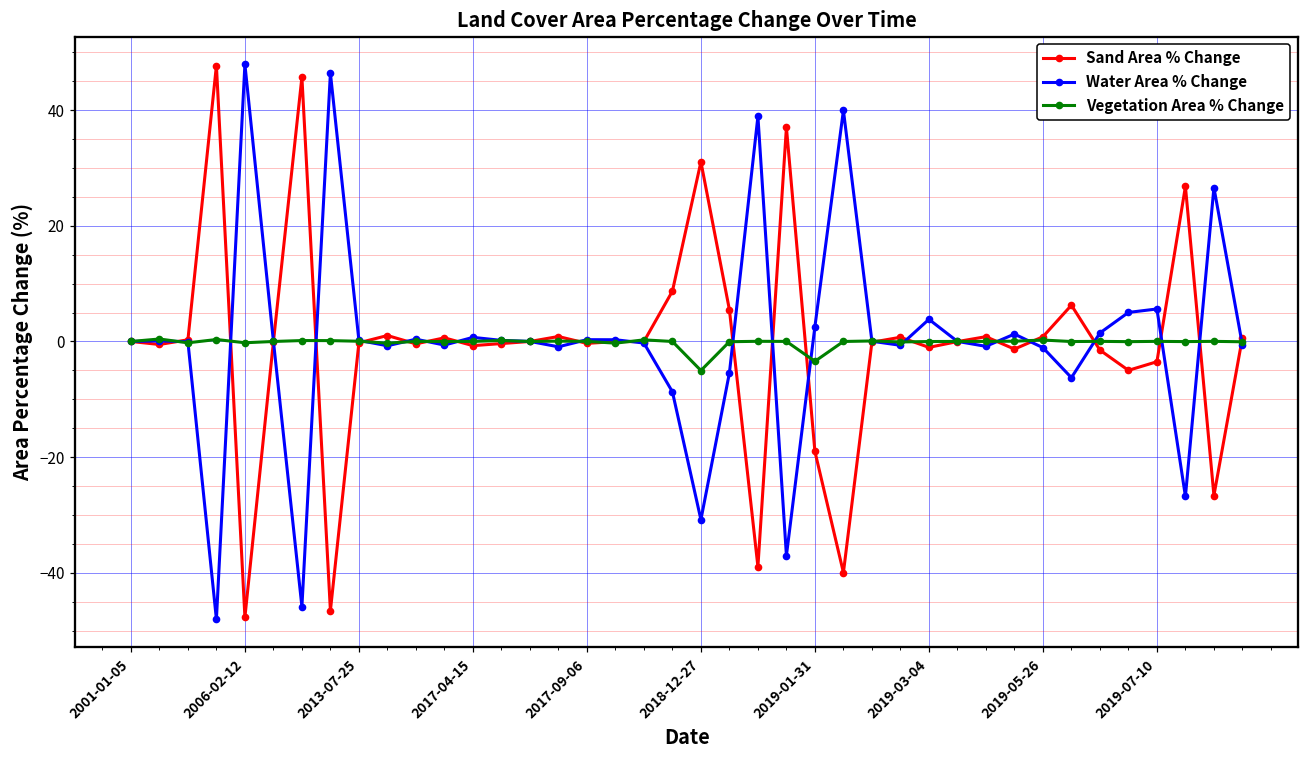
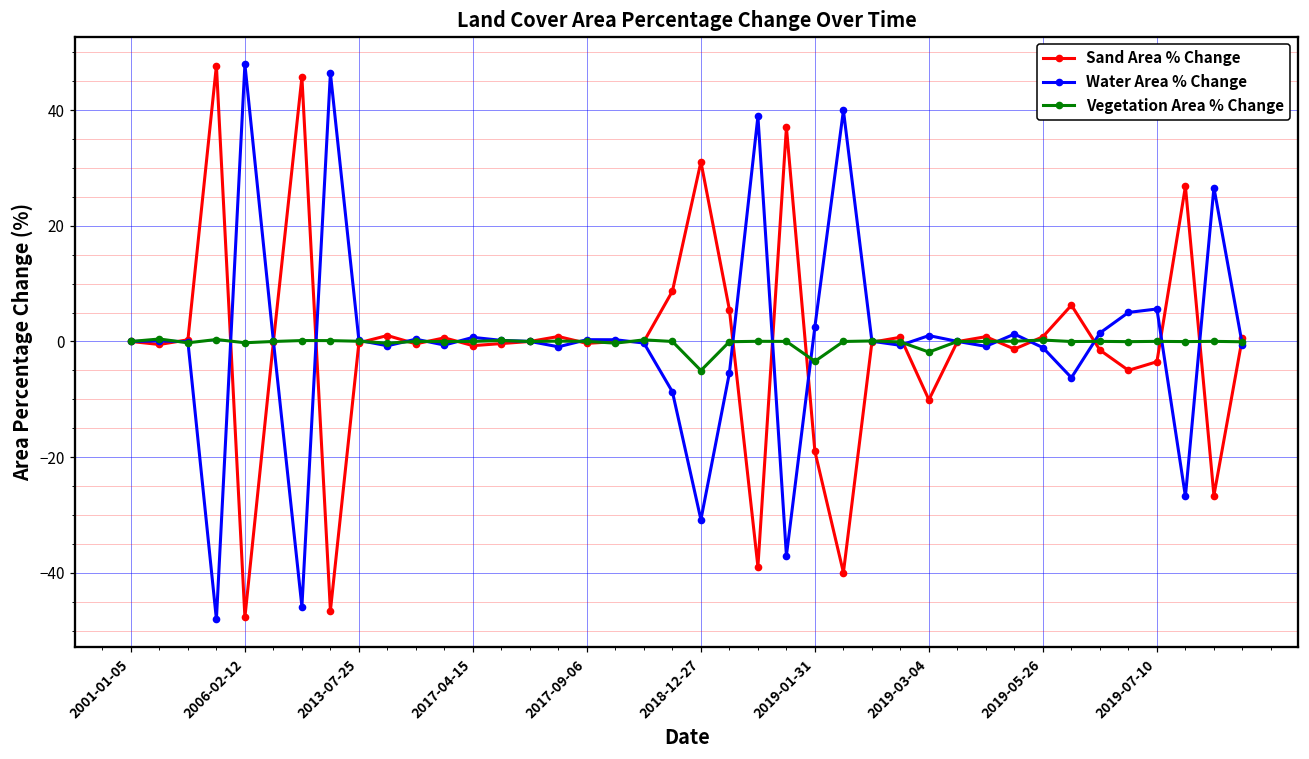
Sand Area % Change, 2019-03-04: -1 -> -10
Water Area % Change, 2019-03-04: 4 -> 1
Vegetation Area % Change, 2019-03-04: 0 -> -2
